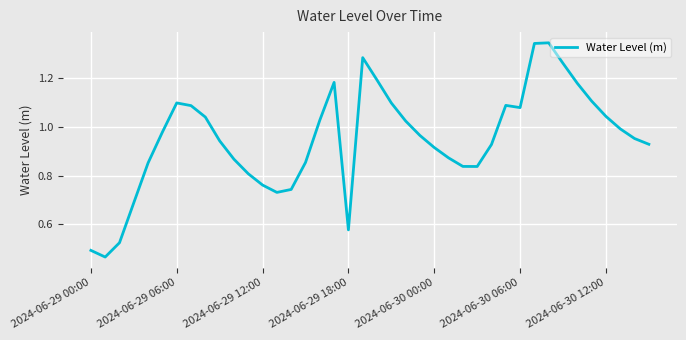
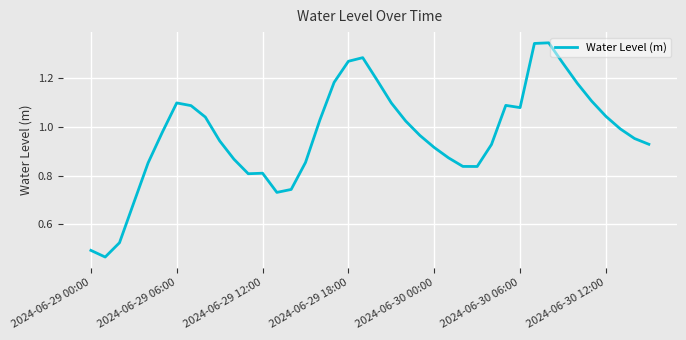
2024-06-29 12:00: 0.76 -> 0.81
2024-06-29 18:00: 0.58 -> 1.27
